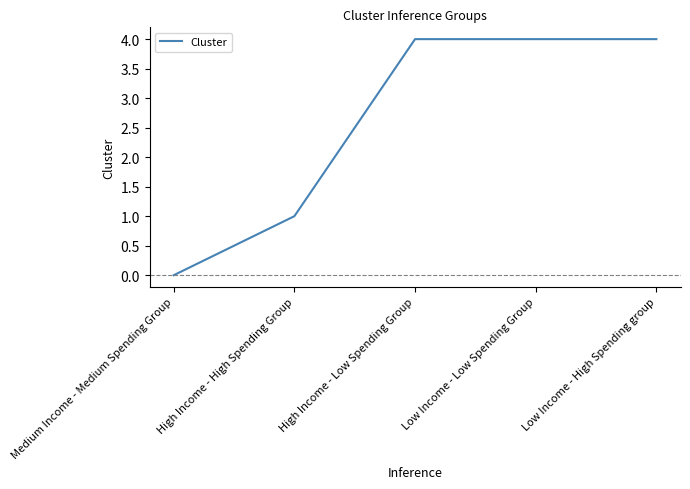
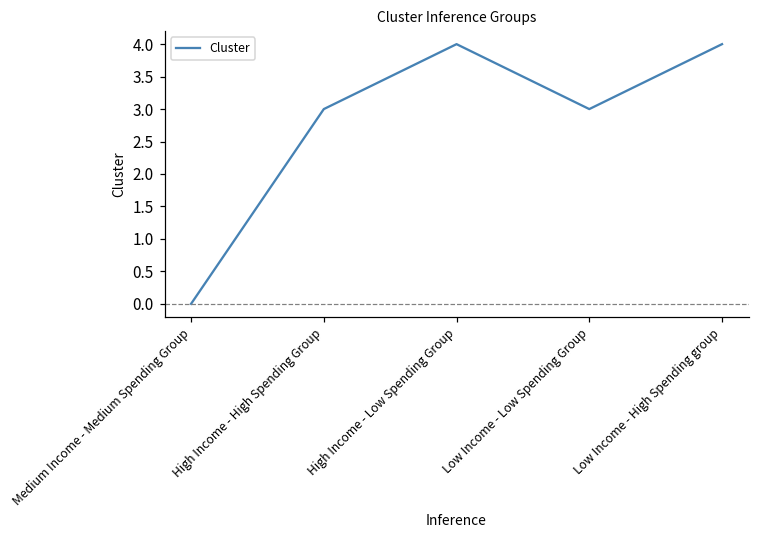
High Income - High Spending Group: 1 -> 3
Low Income - Low Spending Group: 4 -> 3
